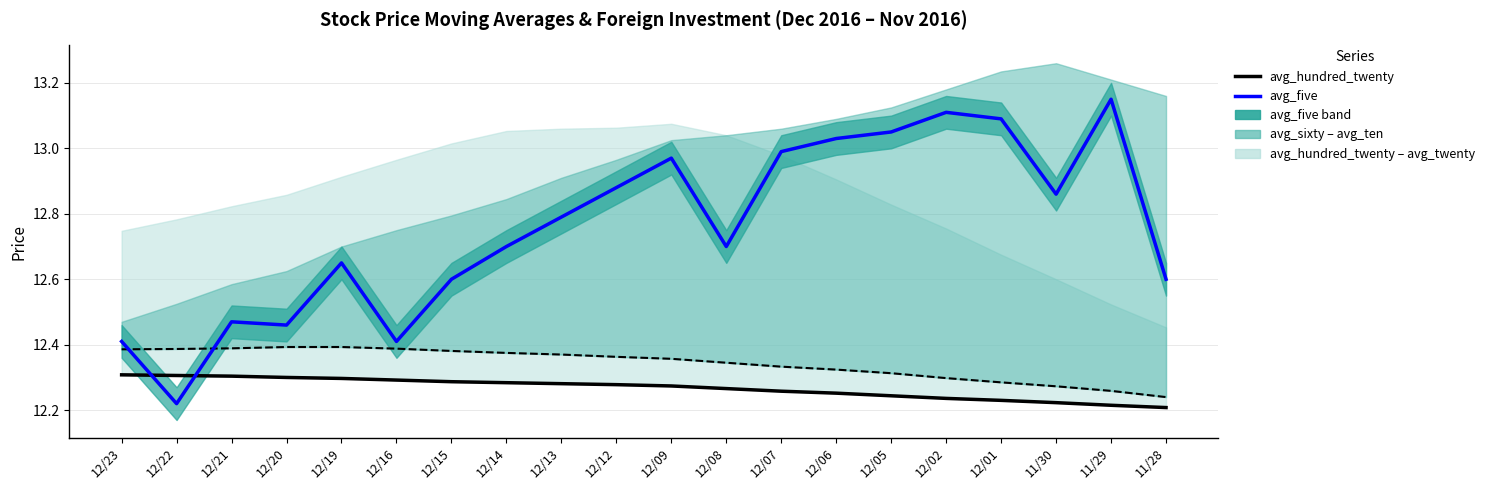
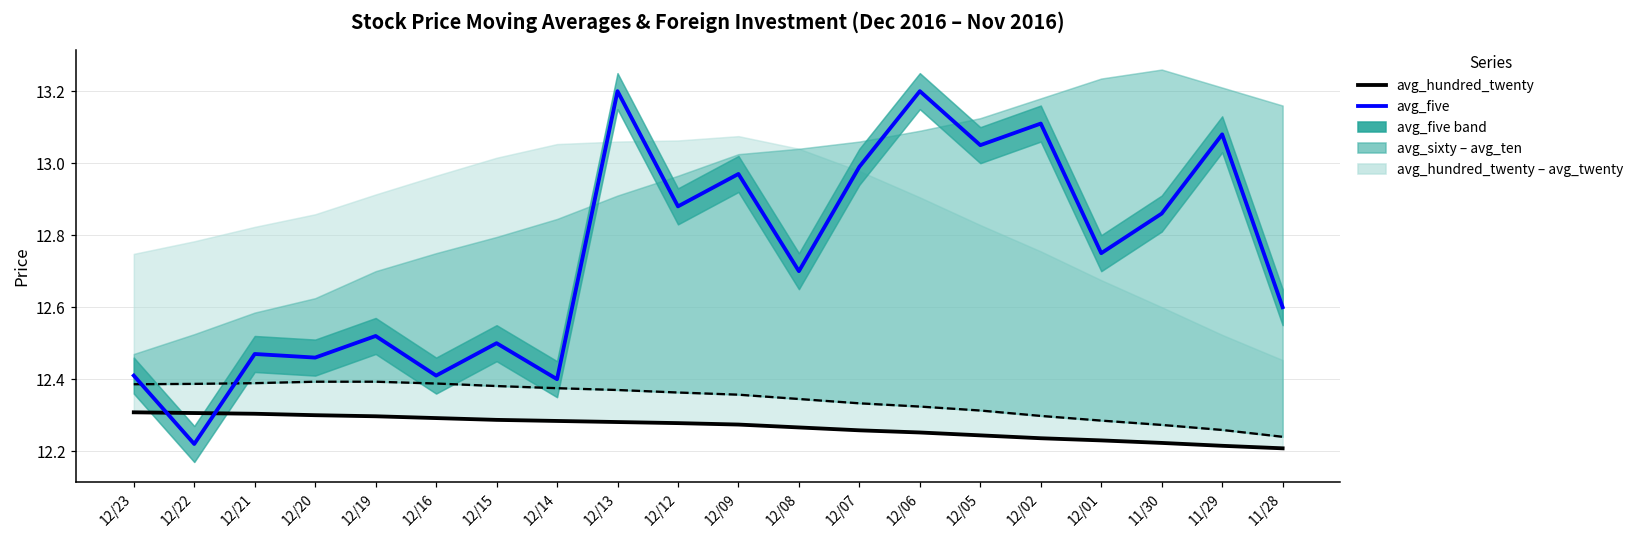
avg_five, 12/19: 12.65 -> 12.52
avg_five, 12/15: 12.6 -> 12.5
avg_five, 12/14: 12.7 -> 12.4
avg_five, 12/13: 12.79 -> 13.20
avg_five, 12/06: 13.03 -> 13.20
avg_five, 12/01: 13.09 -> 12.75
avg_five, 11/29: 13.15 -> 13.08
